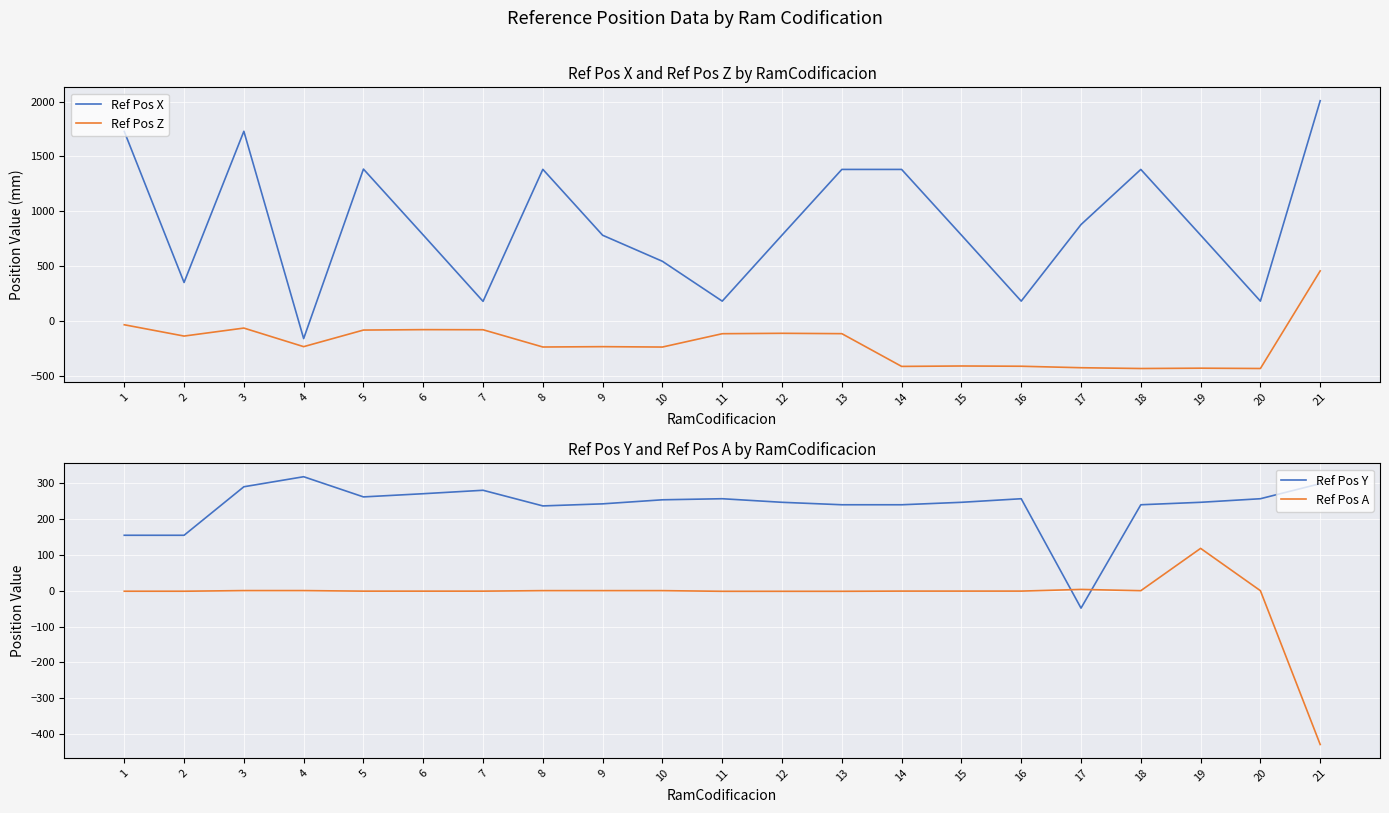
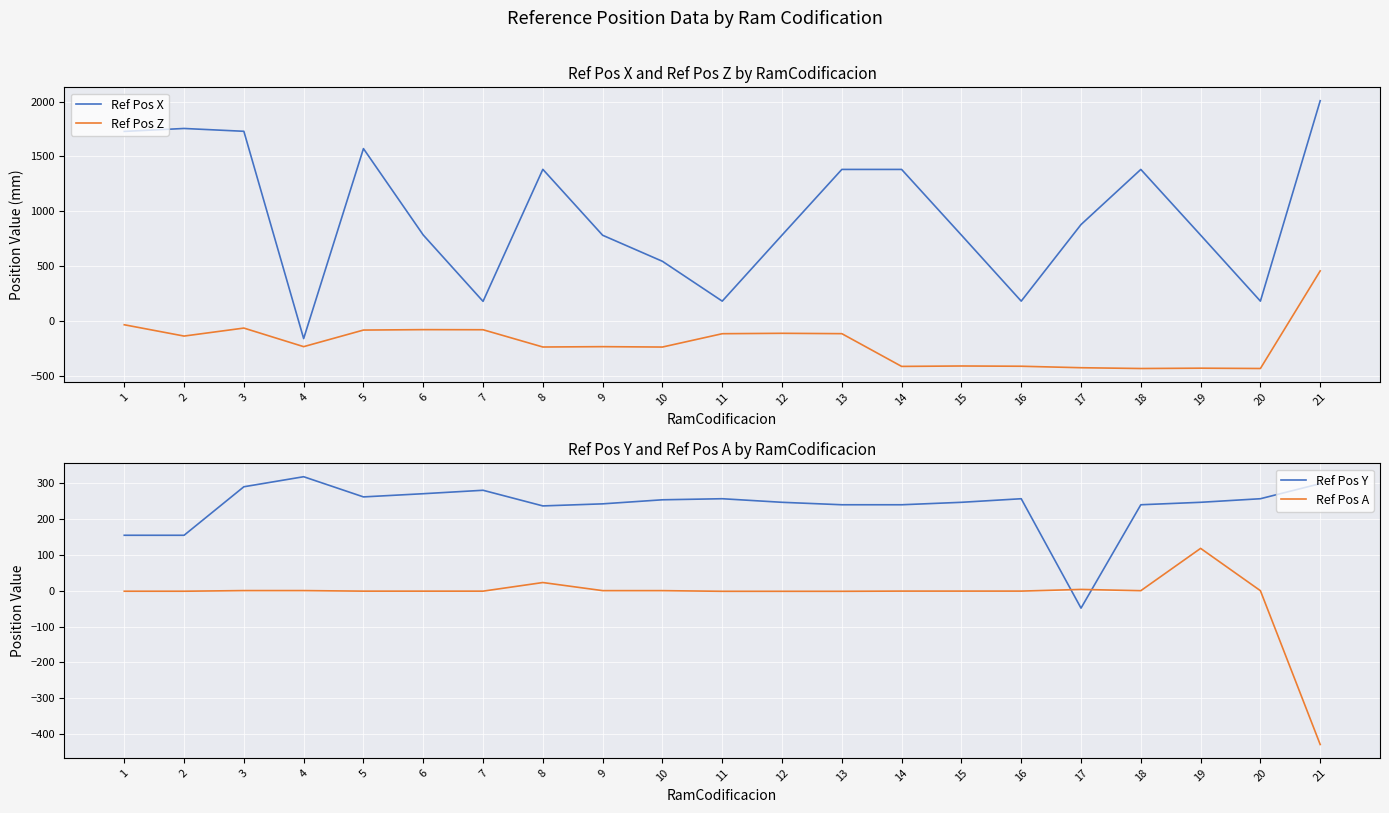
Ref Pos X and Ref Pos Z by RamCodificacion, Ref Pos X, 2: 350 -> 1760
Ref Pos X and Ref Pos Z by RamCodificacion, Ref Pos X, 5: 1380 -> 1570
Ref Pos Y and Ref Pos A by RamCodificacion, Ref Pos A, 8: 0 -> 20
